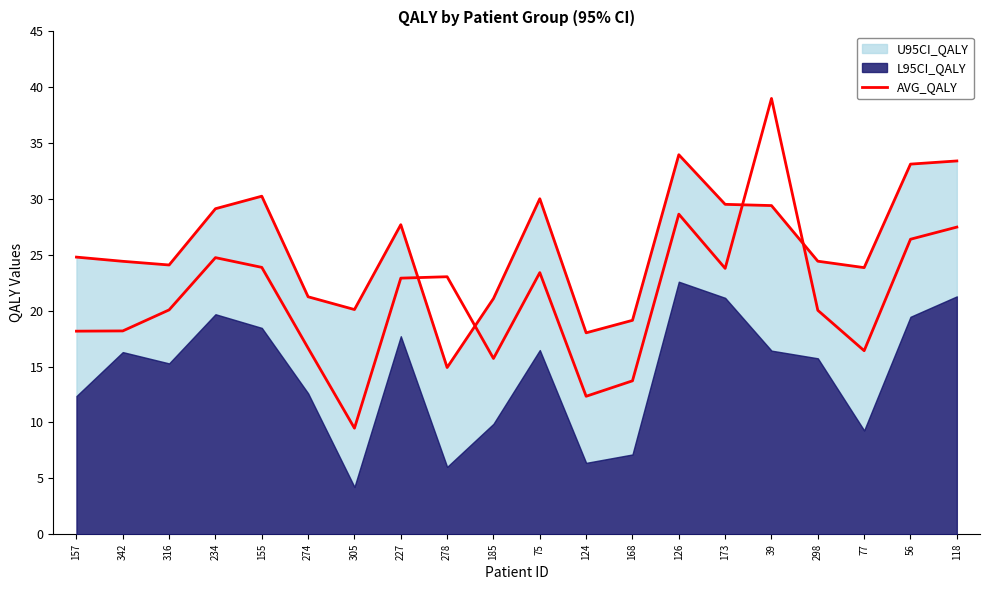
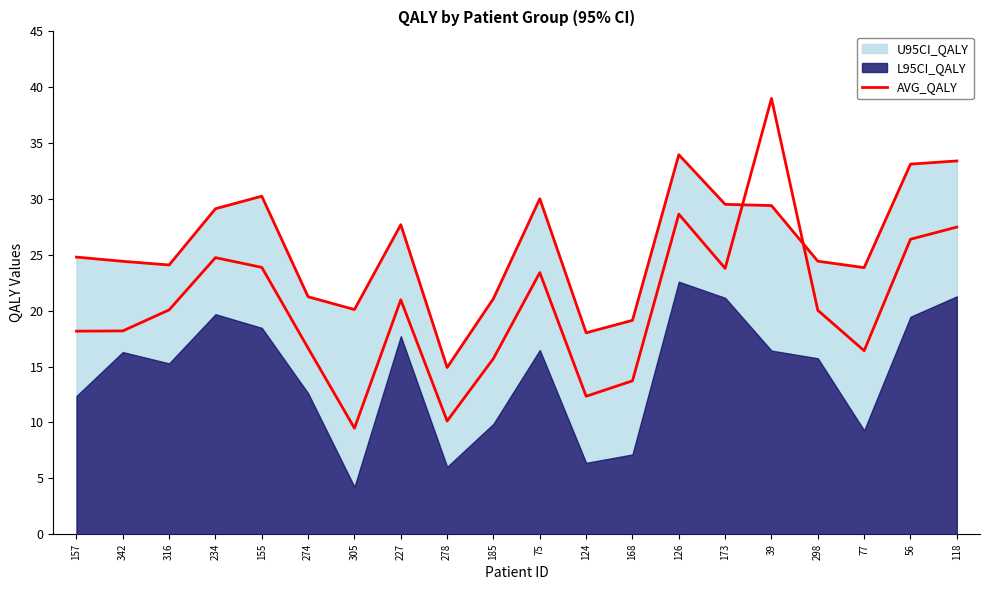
AVG_QALY, 227: 22.9 -> 21.0
AVG_QALY, 278: 23.0 -> 10.1
